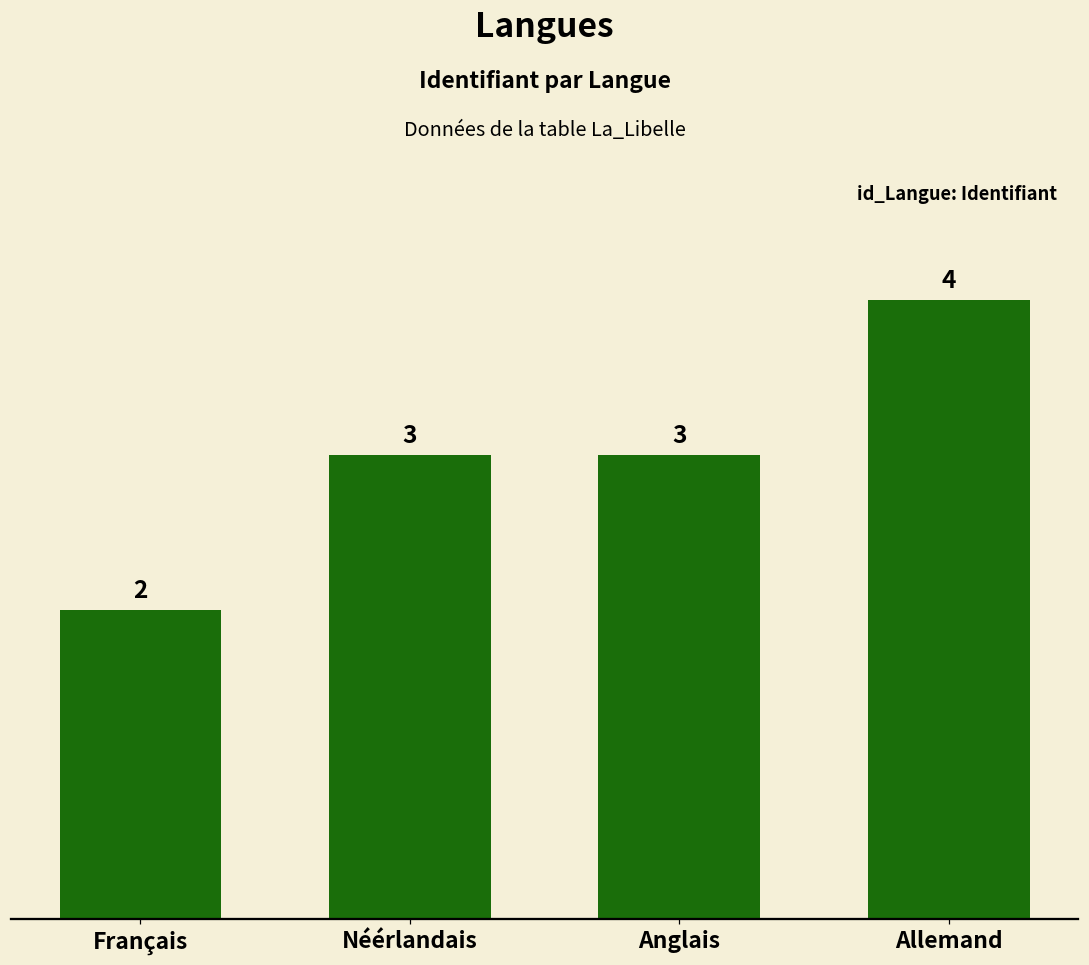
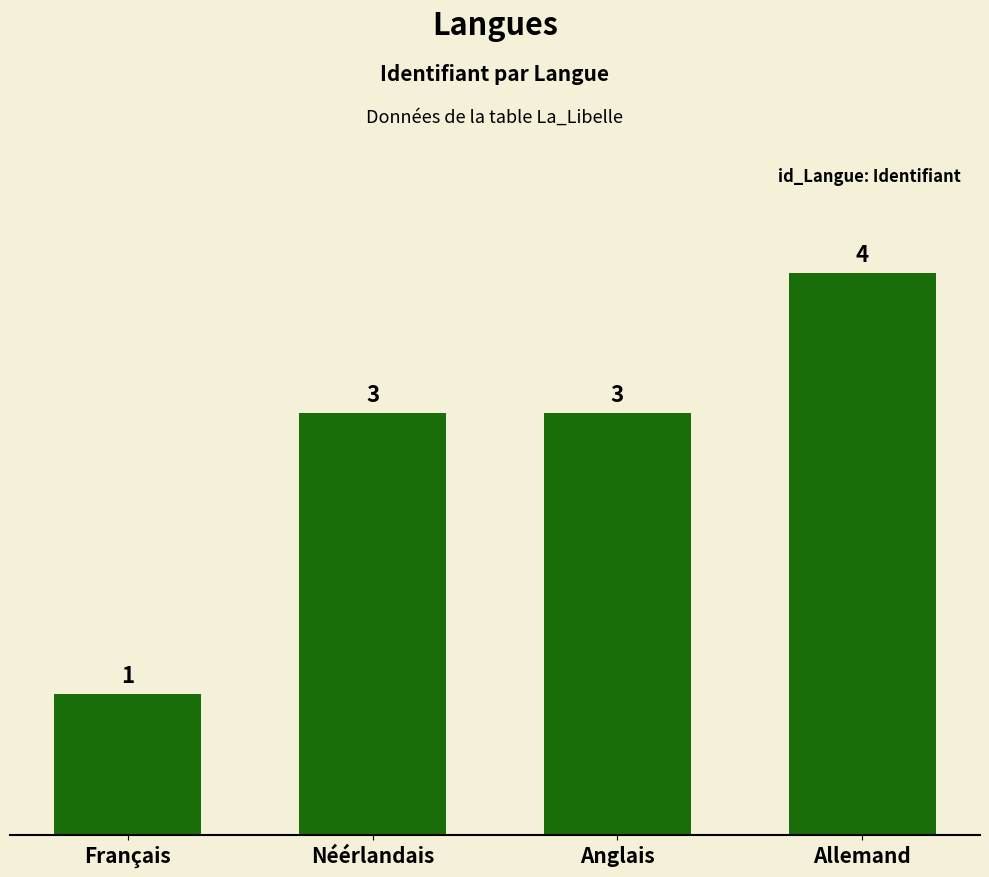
Français: 2 -> 1
